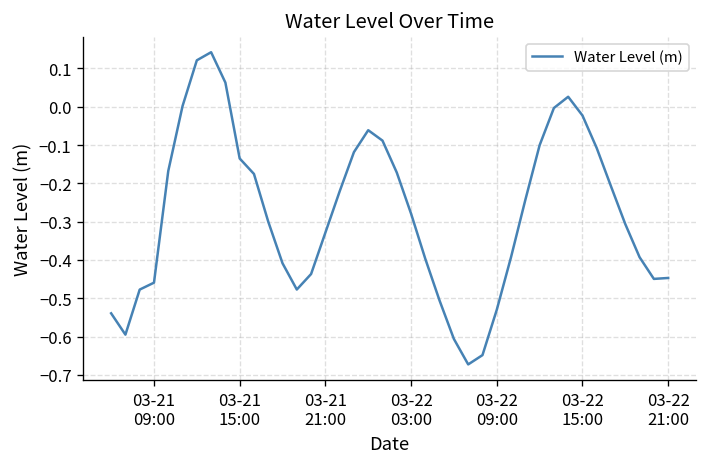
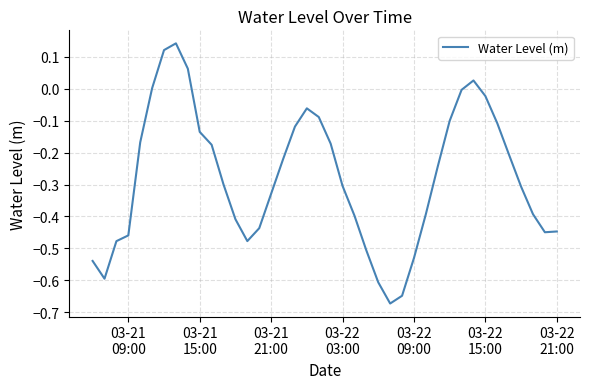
03-22 03:00: -0.28 -> -0.30
